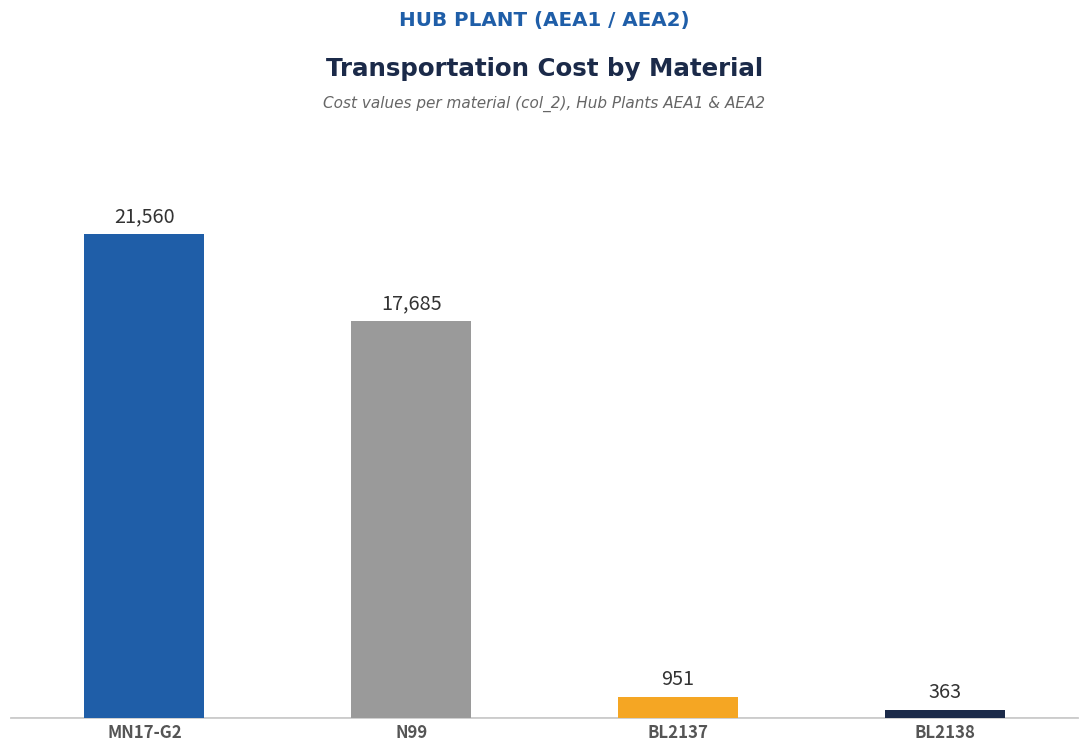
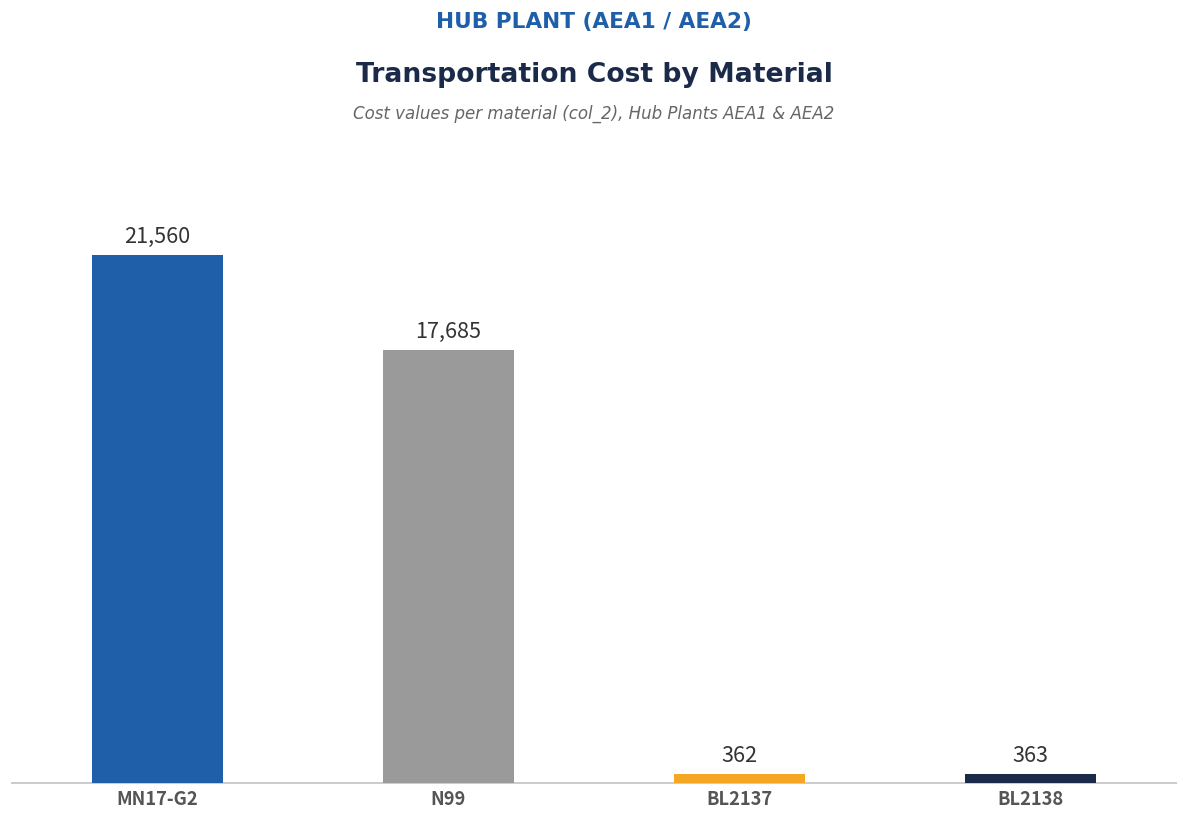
BL2137: 951 -> 362
